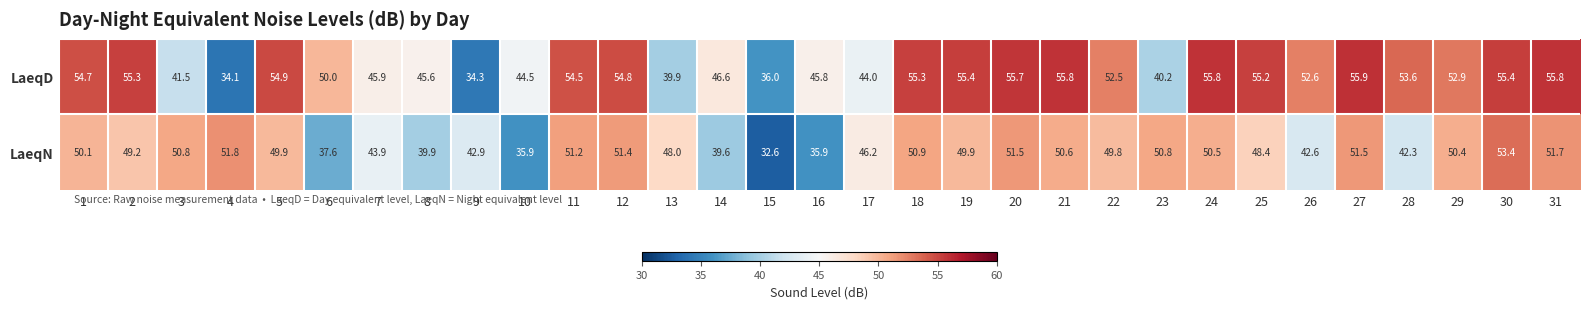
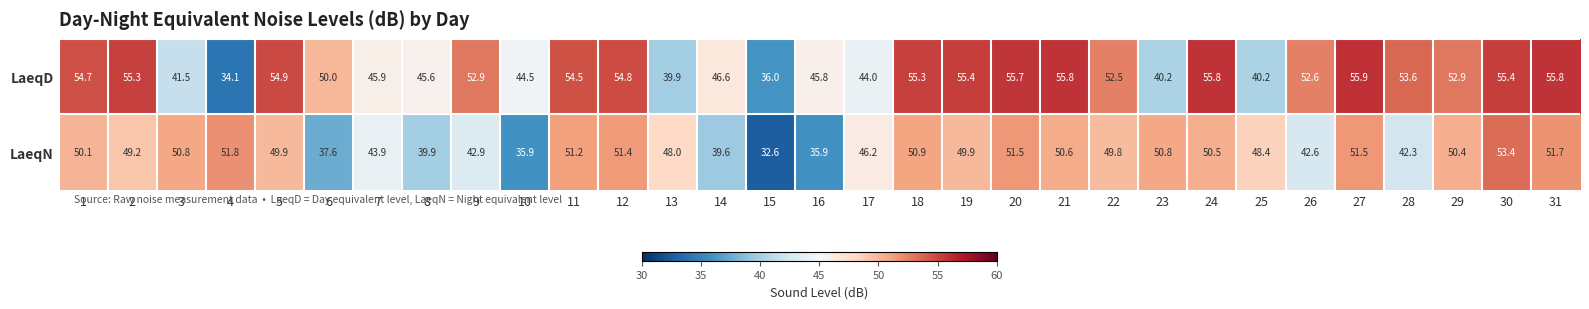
LaeqD, 9: 34.3 -> 52.9
LaeqD, 25: 55.2 -> 40.2
